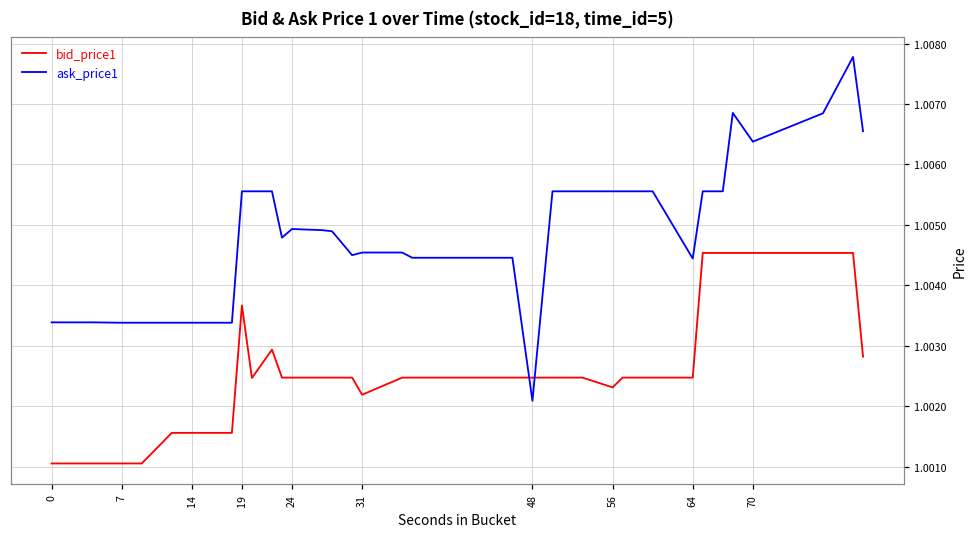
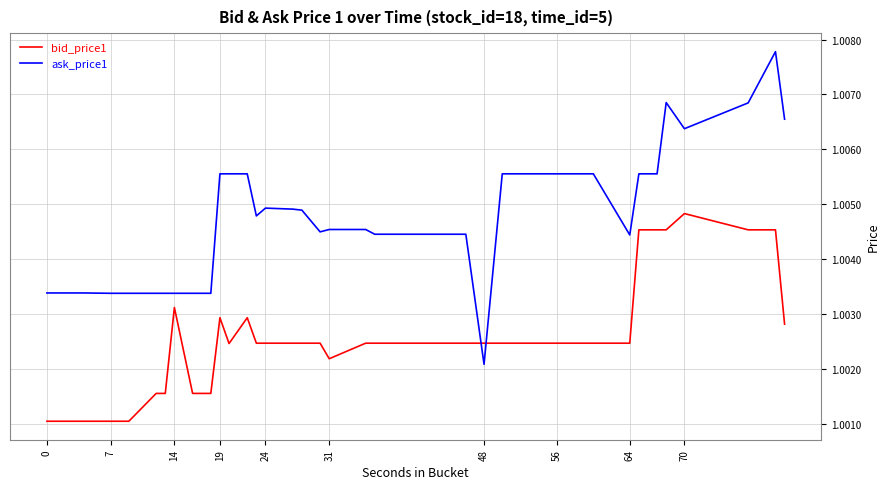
bid_price1, 14: 1.0016 -> 1.0031
bid_price1, 19: 1.0037 -> 1.0029
bid_price1, 56: 1.0023 -> 1.0025
bid_price1, 70: 1.0045 -> 1.0048
